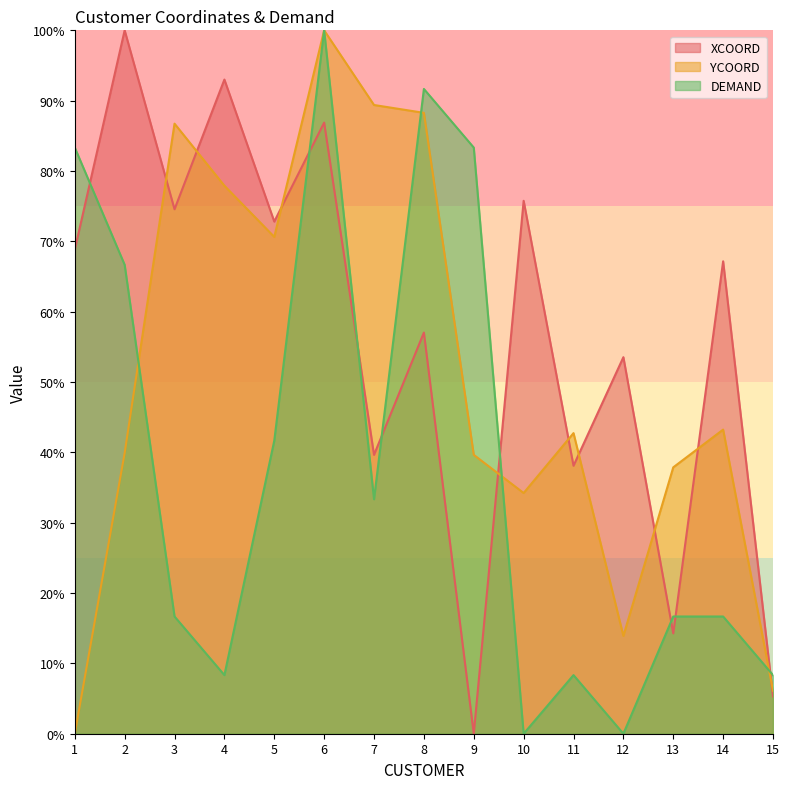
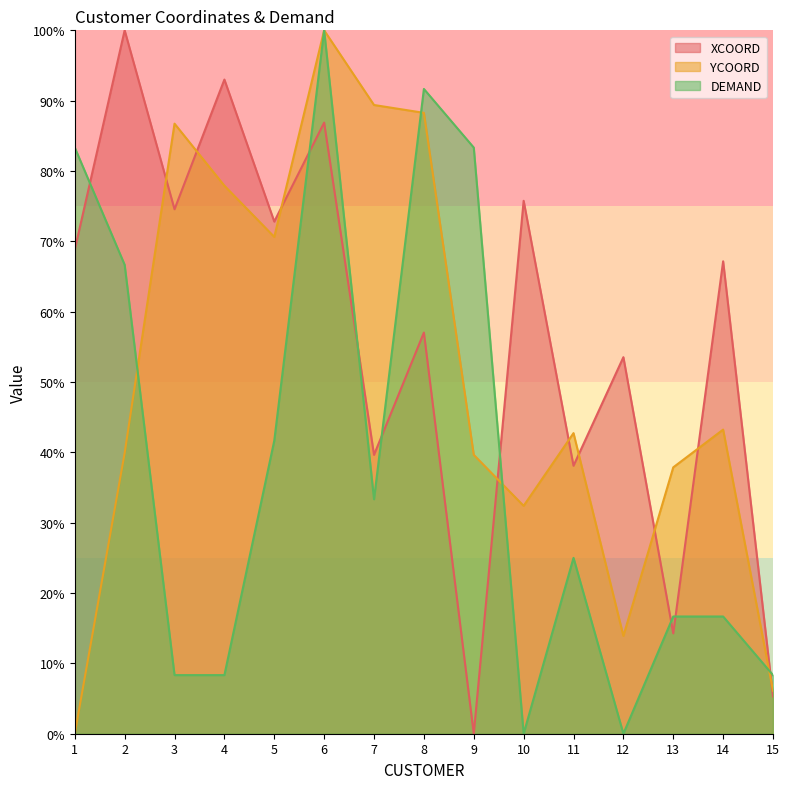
DEMAND, 3: 17% -> 8%
YCOORD, 10: 34% -> 32%
DEMAND, 11: 8% -> 25%
